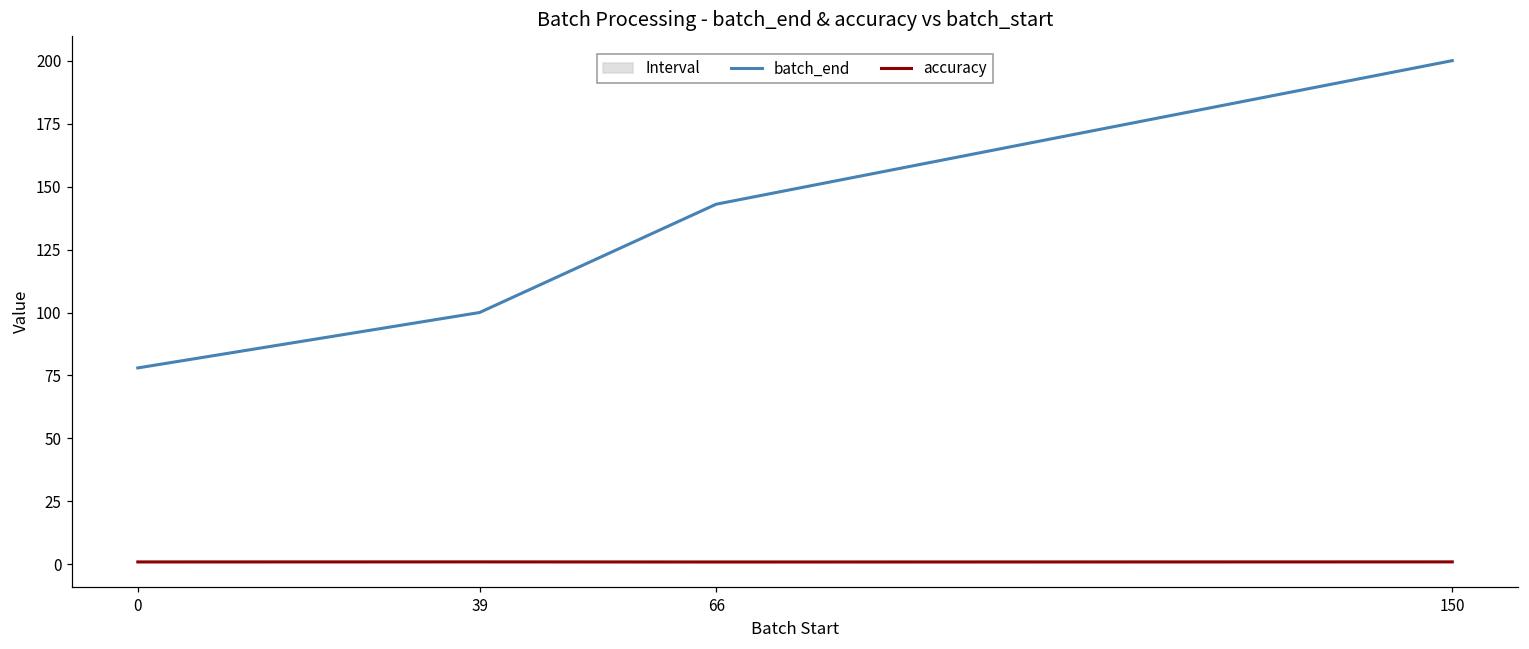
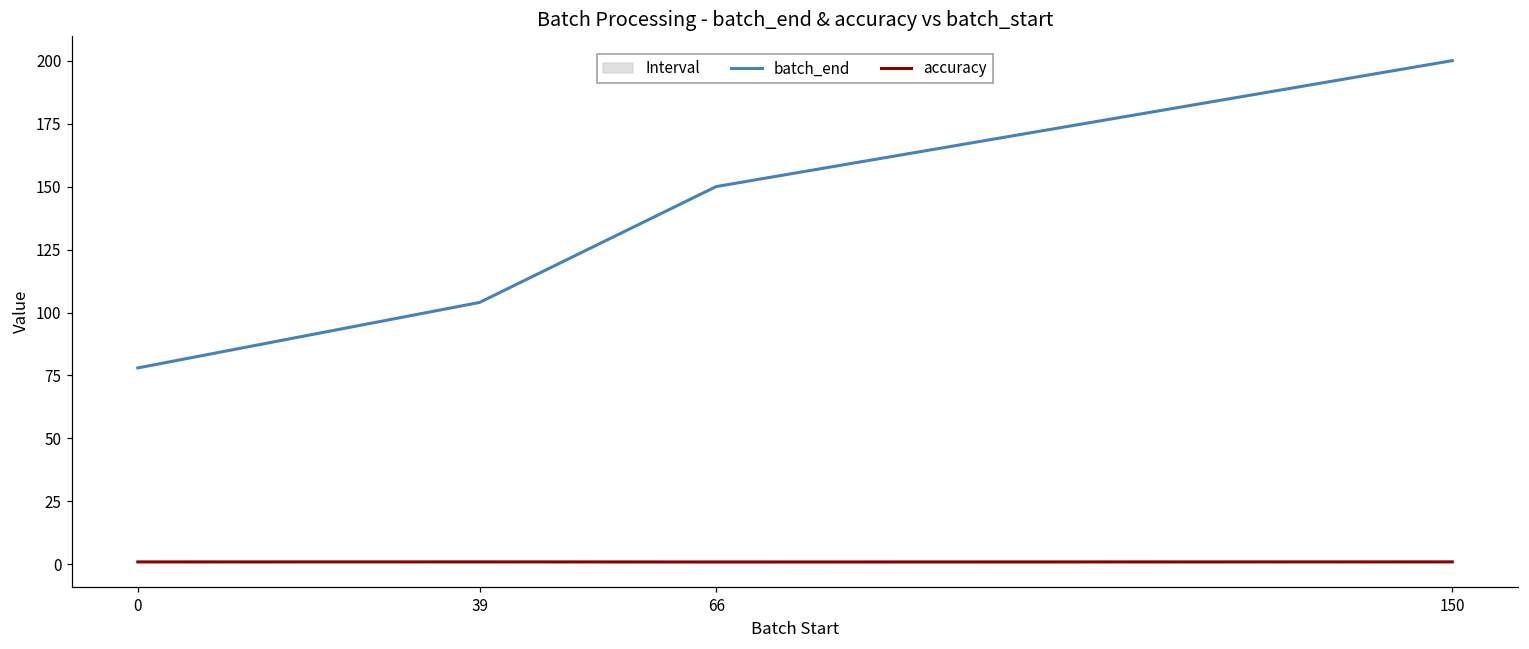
batch_end, 39: 100 -> 104
batch_end, 66: 143 -> 150
